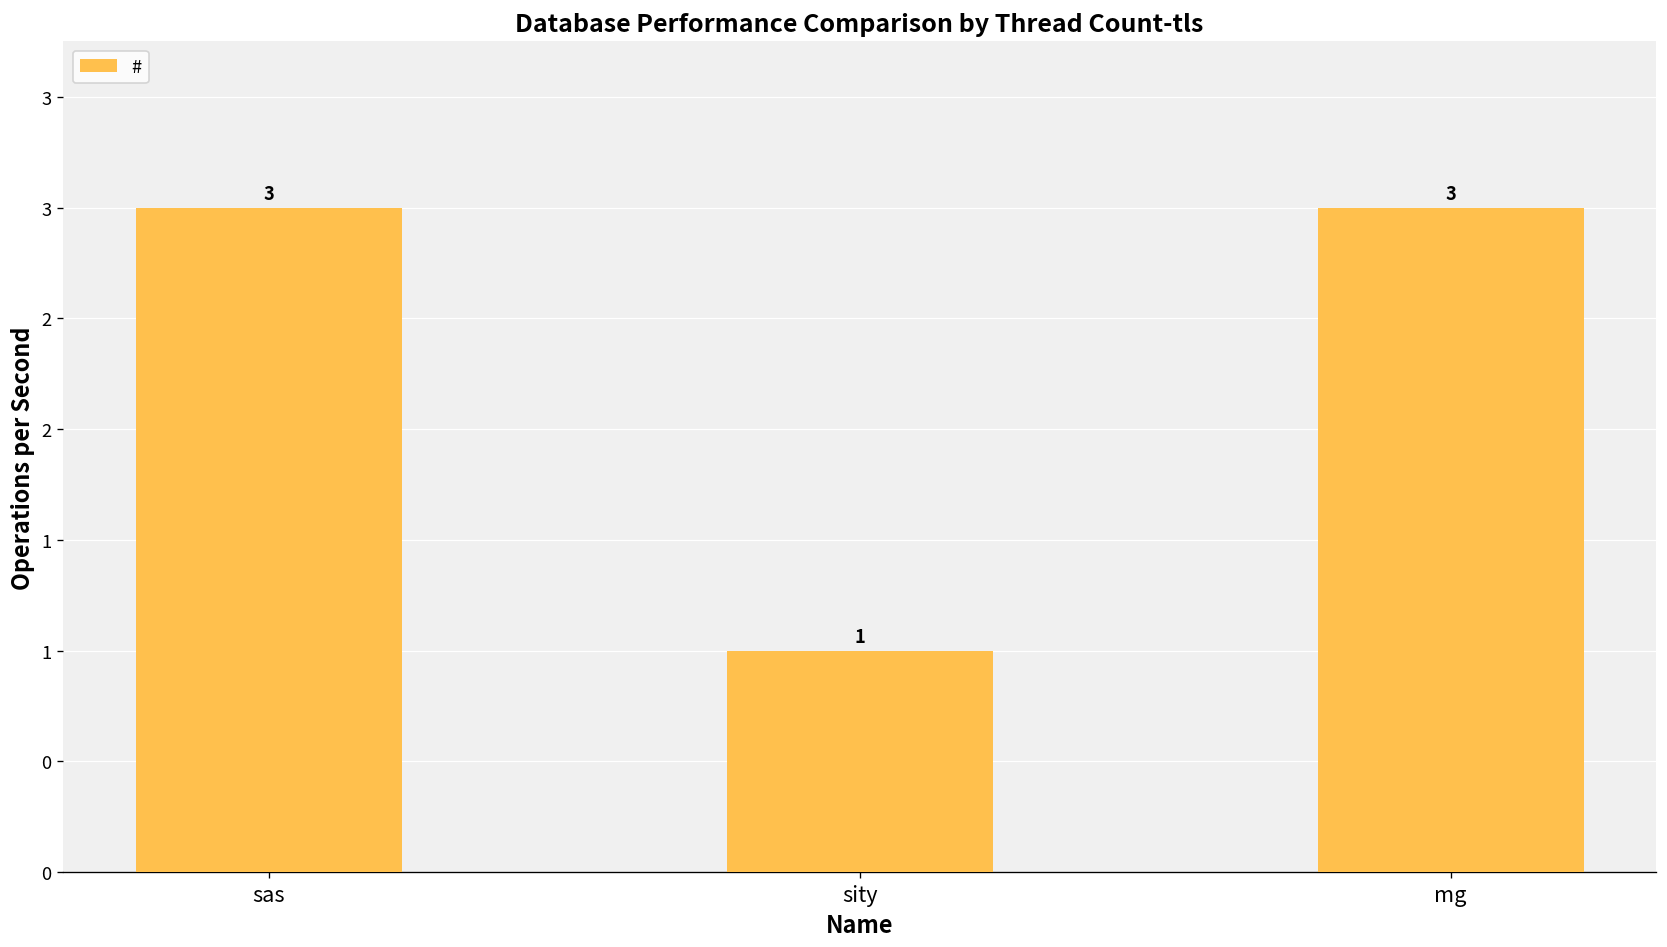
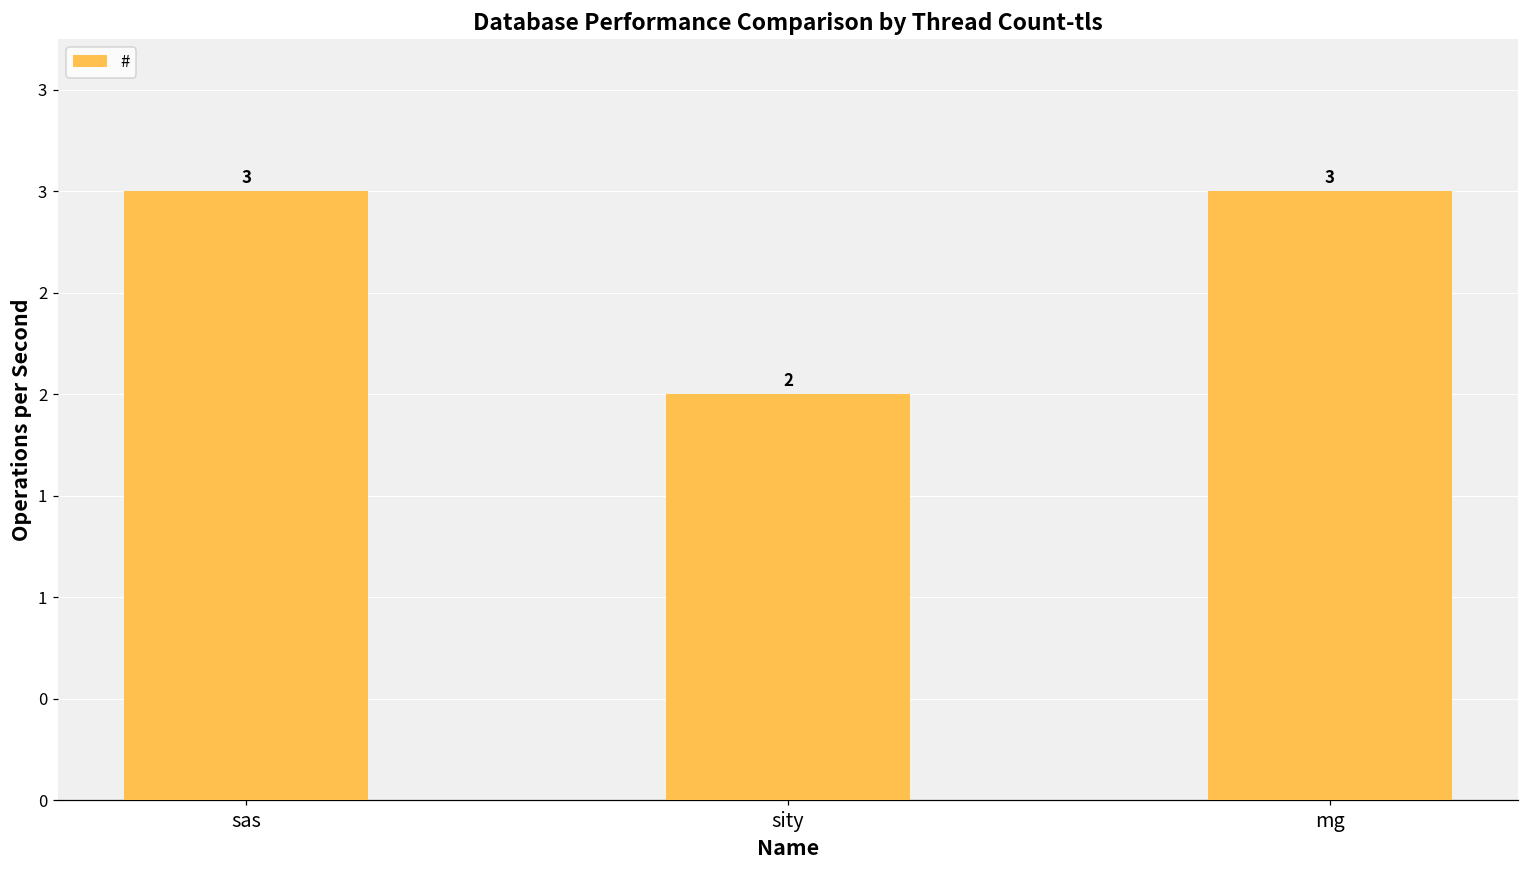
sity: 1 -> 2
